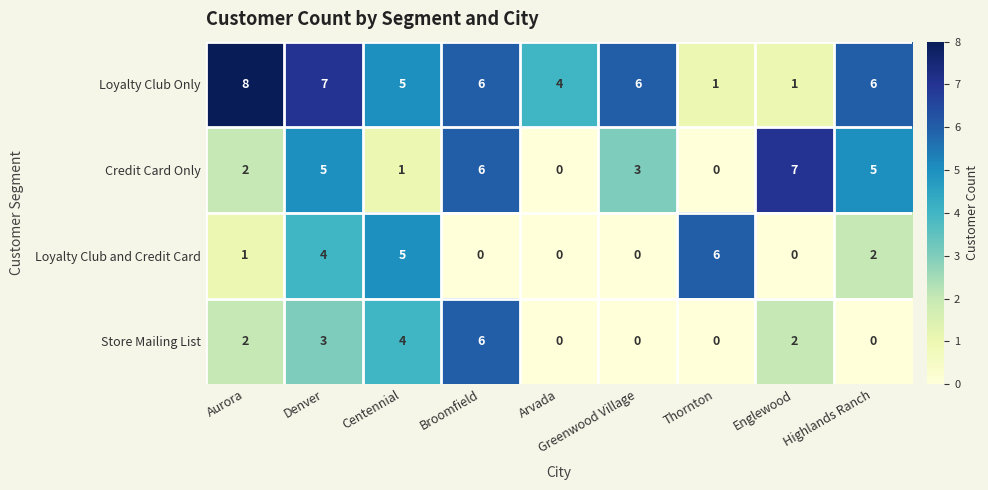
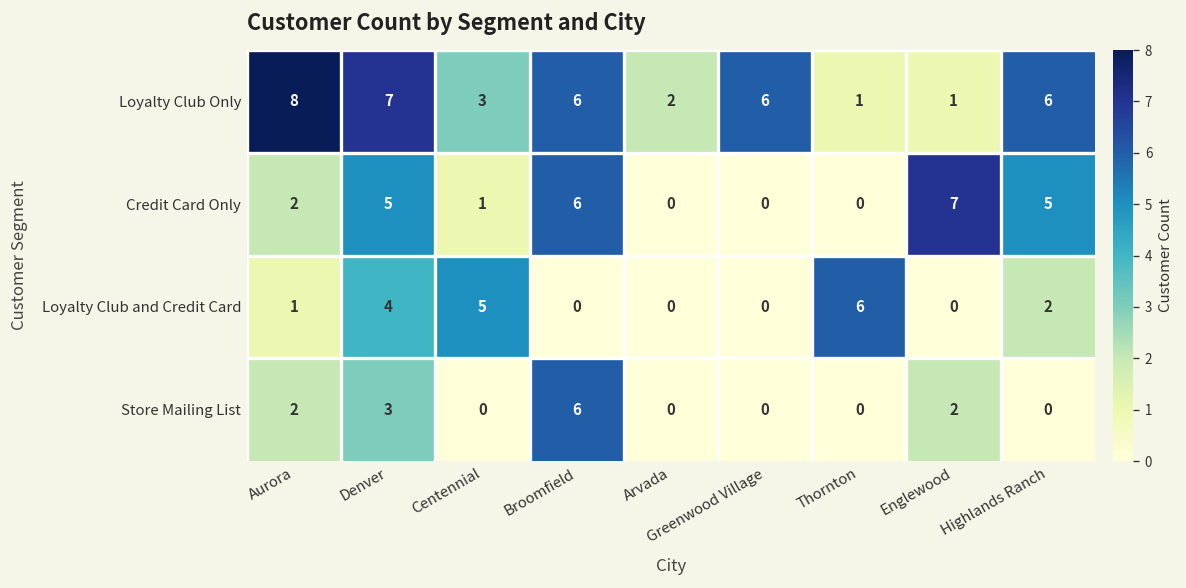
Loyalty Club Only, Centennial: 5 -> 3
Loyalty Club Only, Arvada: 4 -> 2
Credit Card Only, Greenwood Village: 3 -> 0
Store Mailing List, Centennial: 4 -> 0
